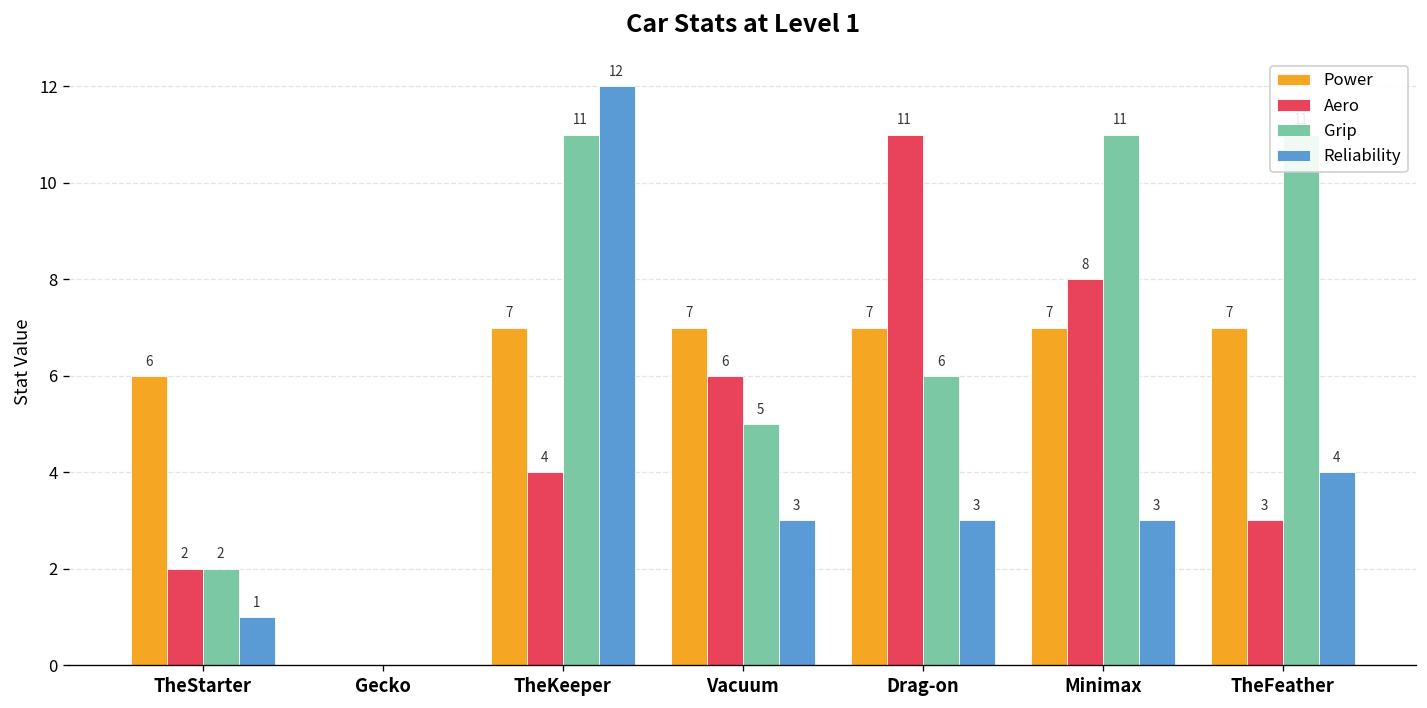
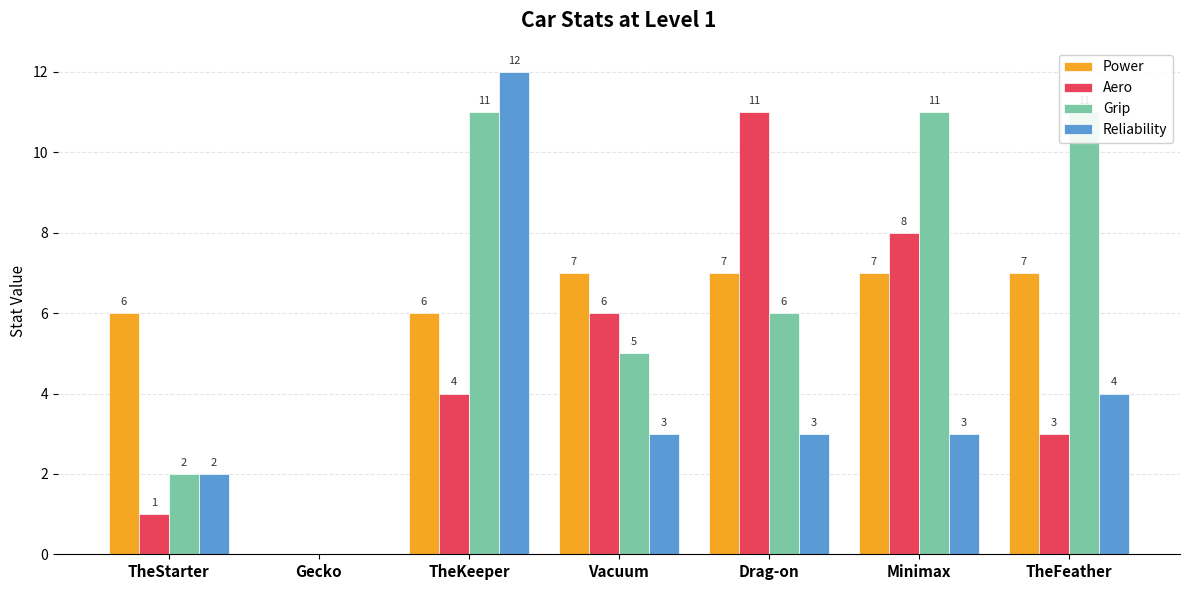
Aero, TheStarter: 2 -> 1
Reliability, TheStarter: 1 -> 2
Power, TheKeeper: 7 -> 6
